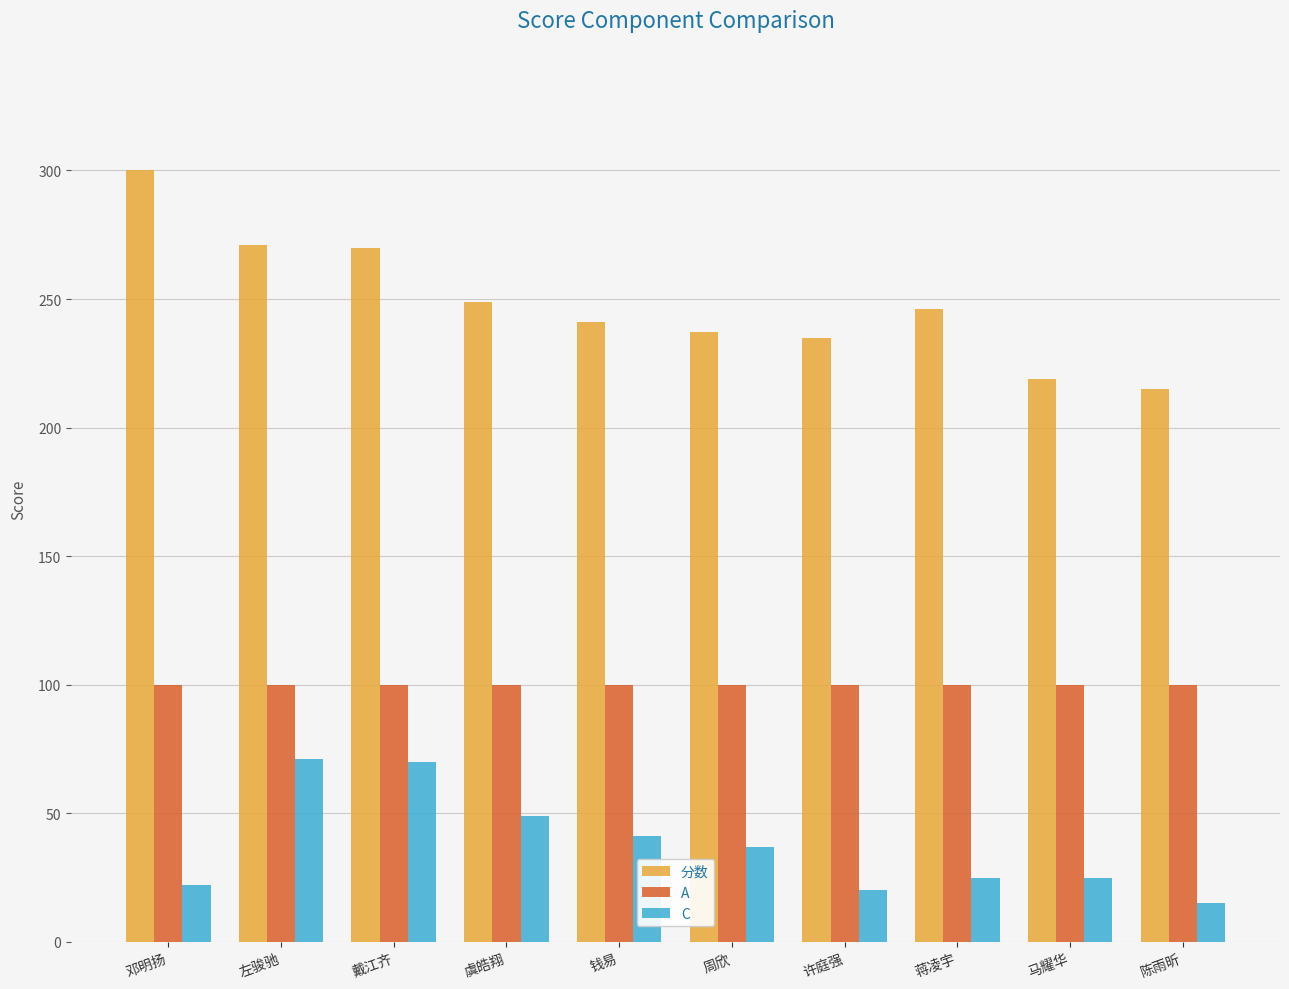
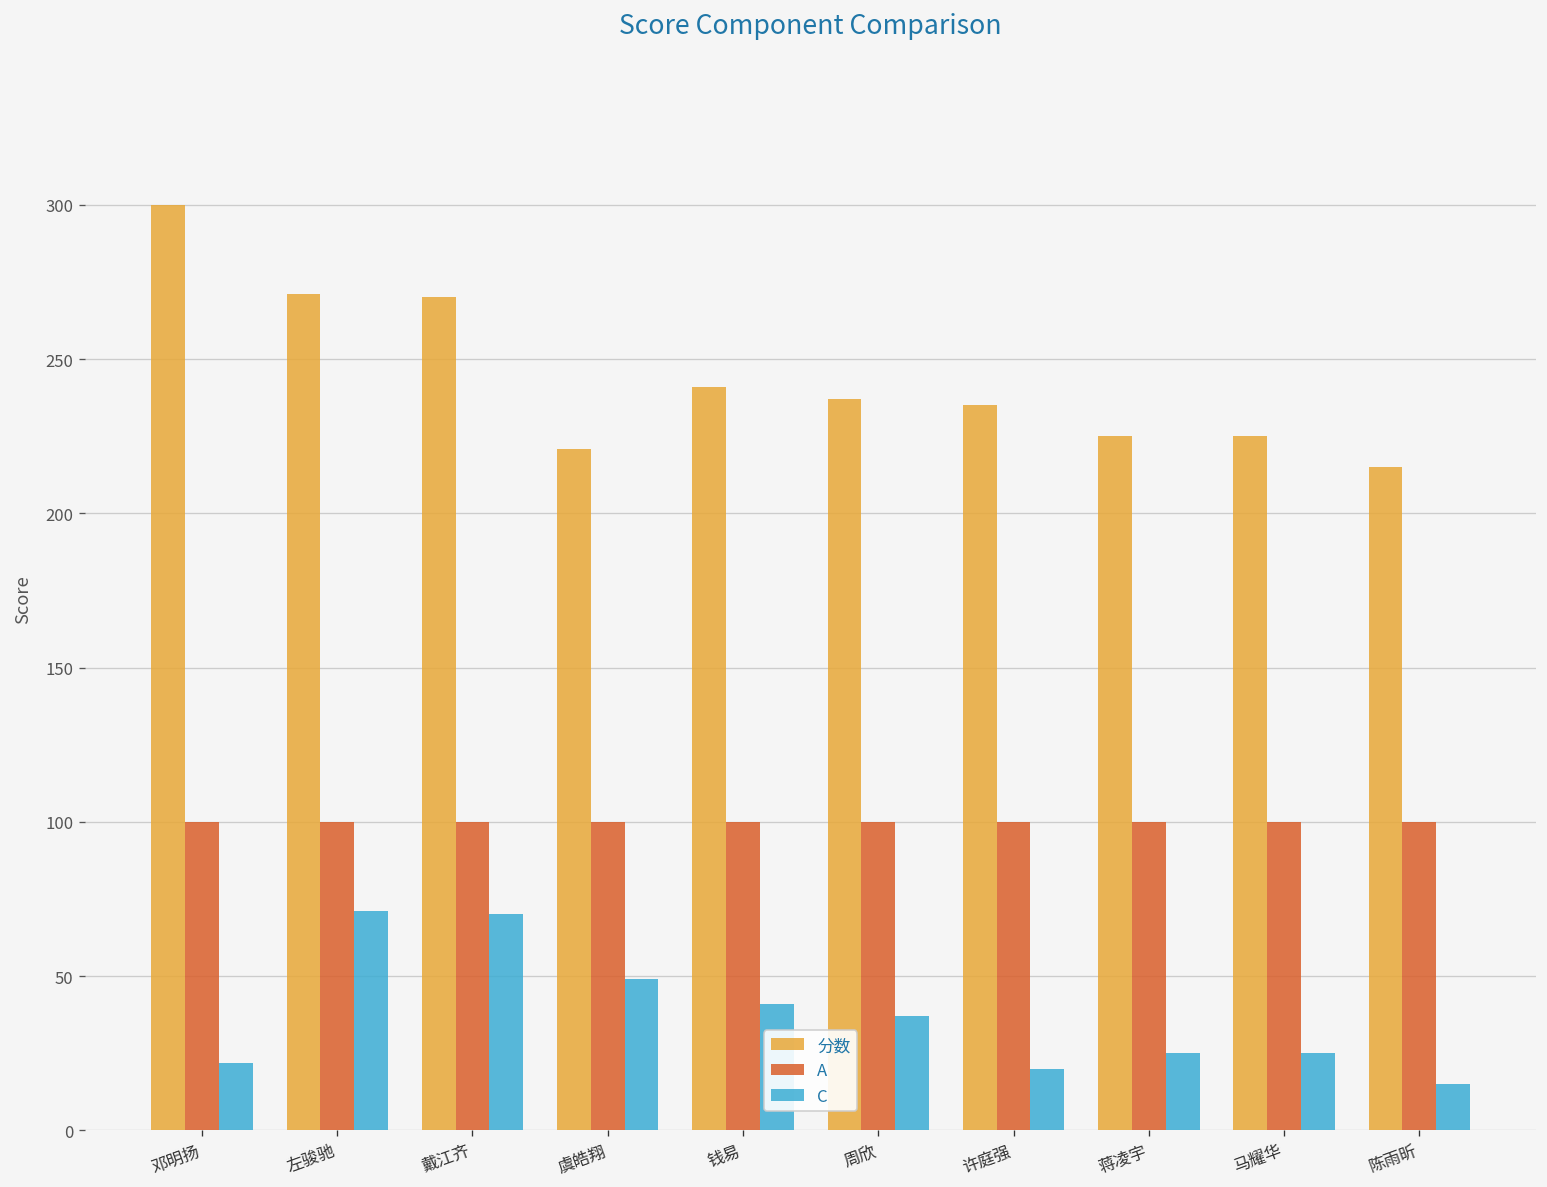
分数, 虞皓翔: 249 -> 221
分数, 蒋凌宇: 246 -> 225
分数, 马耀华: 219 -> 225
